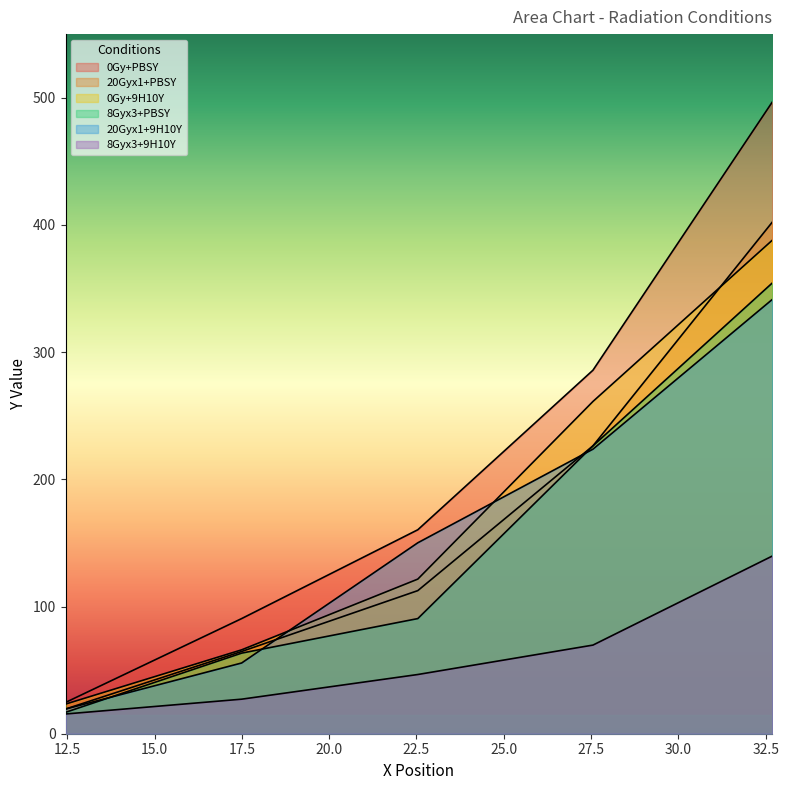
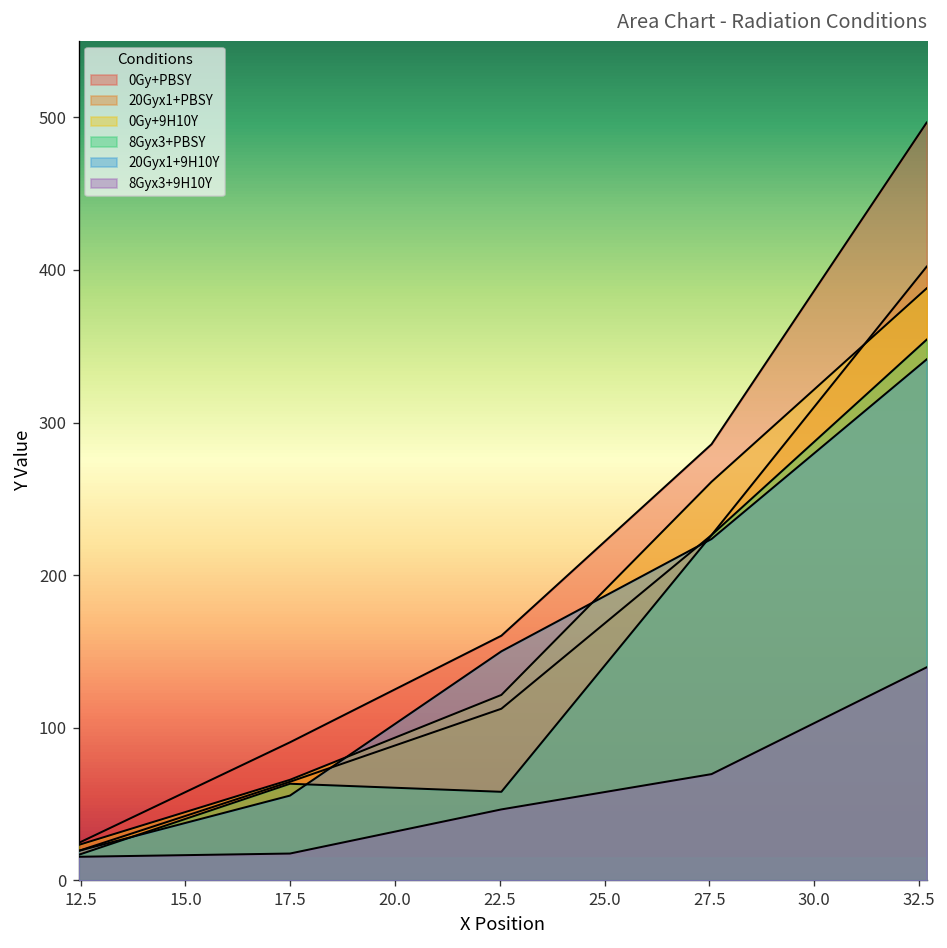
8Gyx3+9H10Y, 17.5: 27 -> 18
8Gyx3+PBSY, 22.5: 91 -> 58
